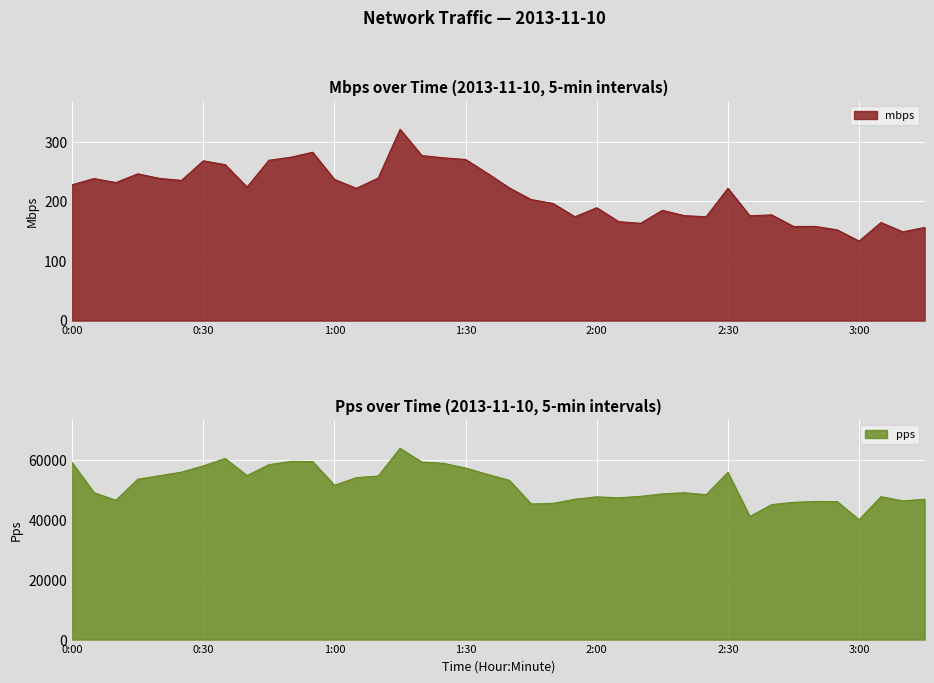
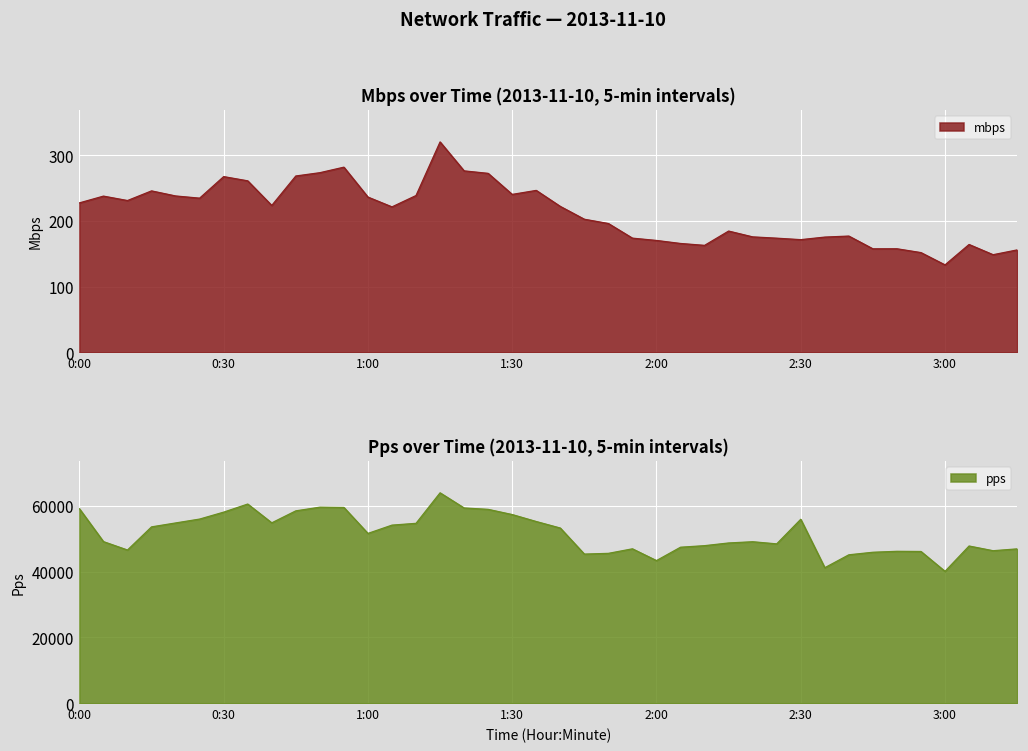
Mbps over Time (2013-11-10, 5-min intervals), 1:30: 270 -> 240
Mbps over Time (2013-11-10, 5-min intervals), 2:00: 190 -> 170
Mbps over Time (2013-11-10, 5-min intervals), 2:30: 220 -> 170
Pps over Time (2013-11-10, 5-min intervals), 2:00: 48000 -> 43000
